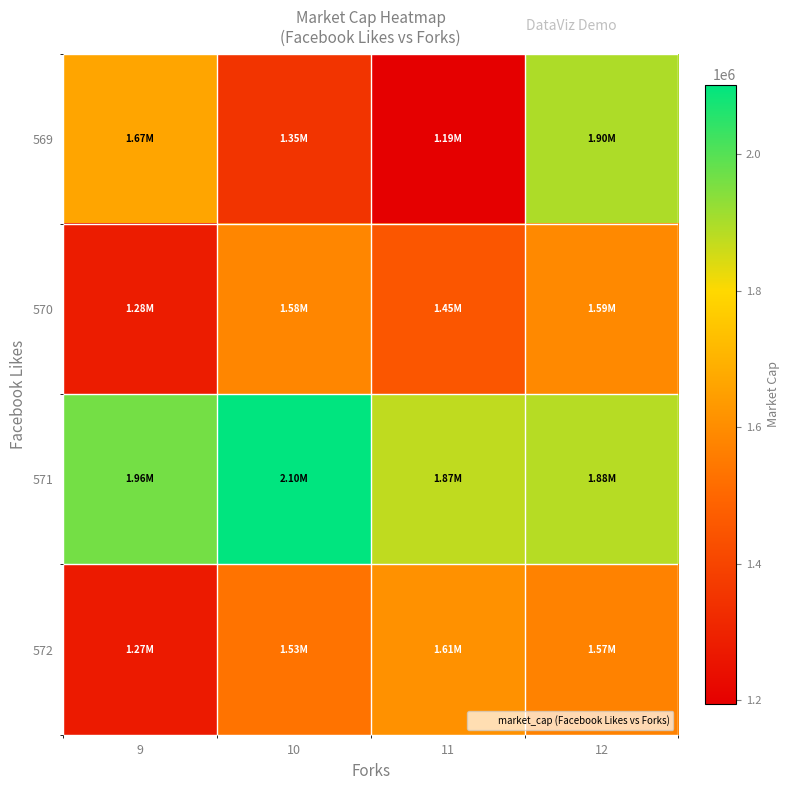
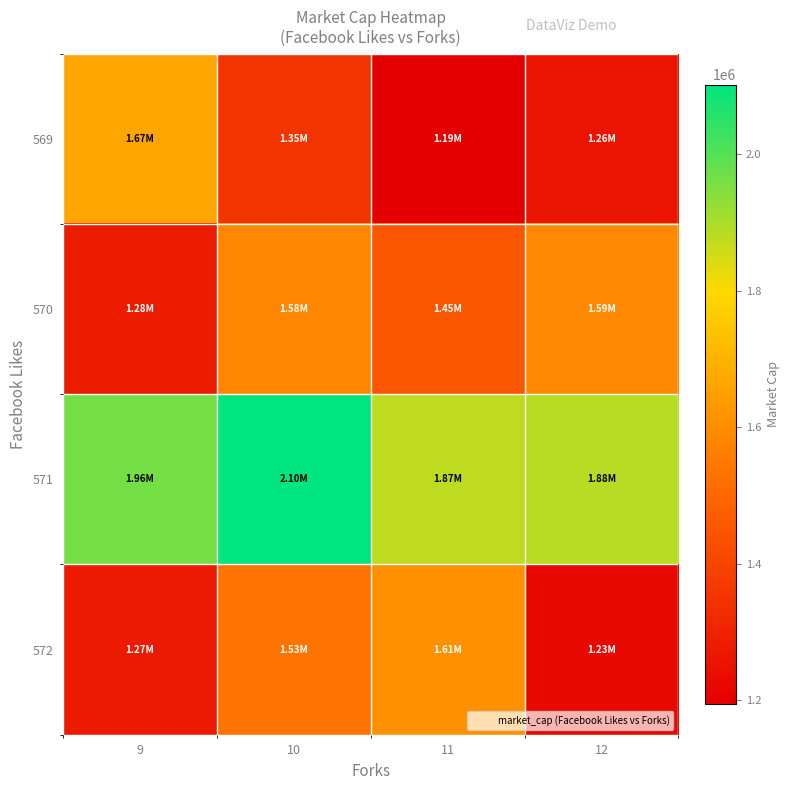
569, 12: 1.90M -> 1.26M
572, 12: 1.57M -> 1.23M
